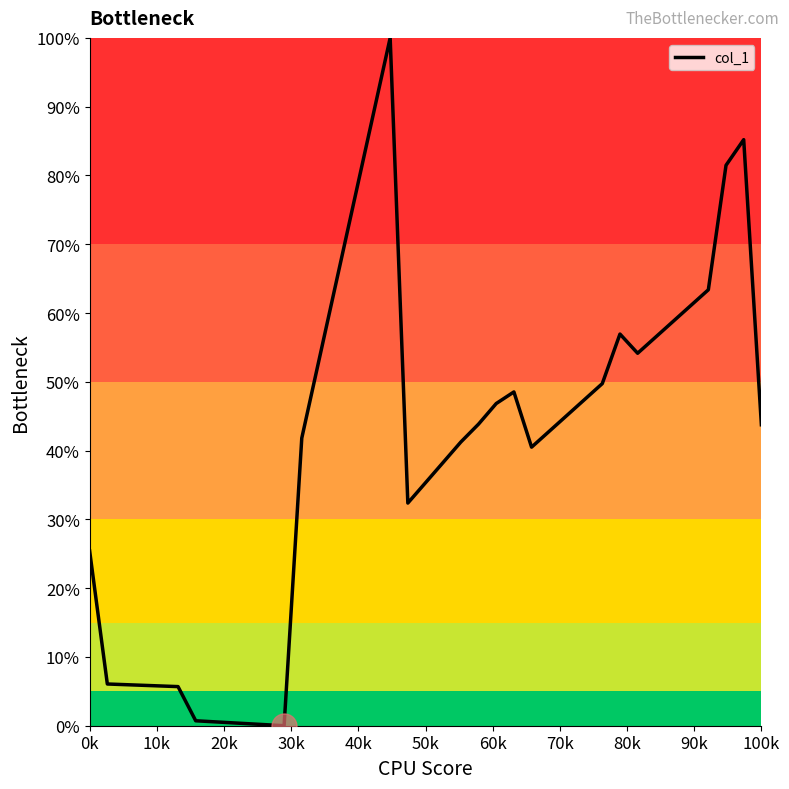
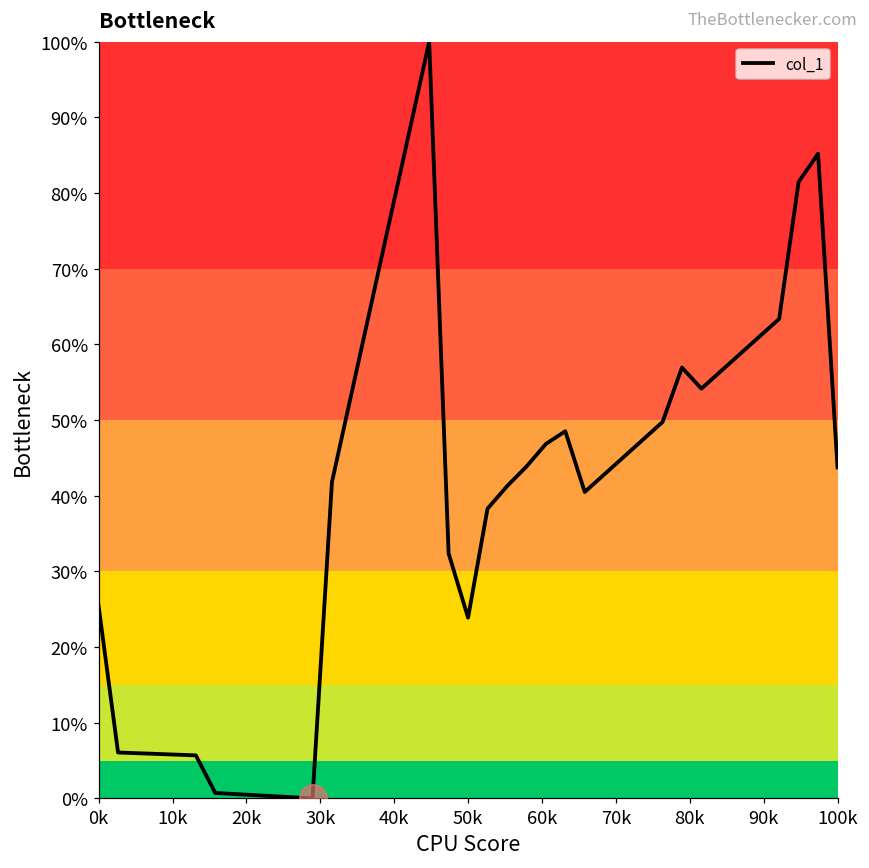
col_1, 50k: 35% -> 24%
